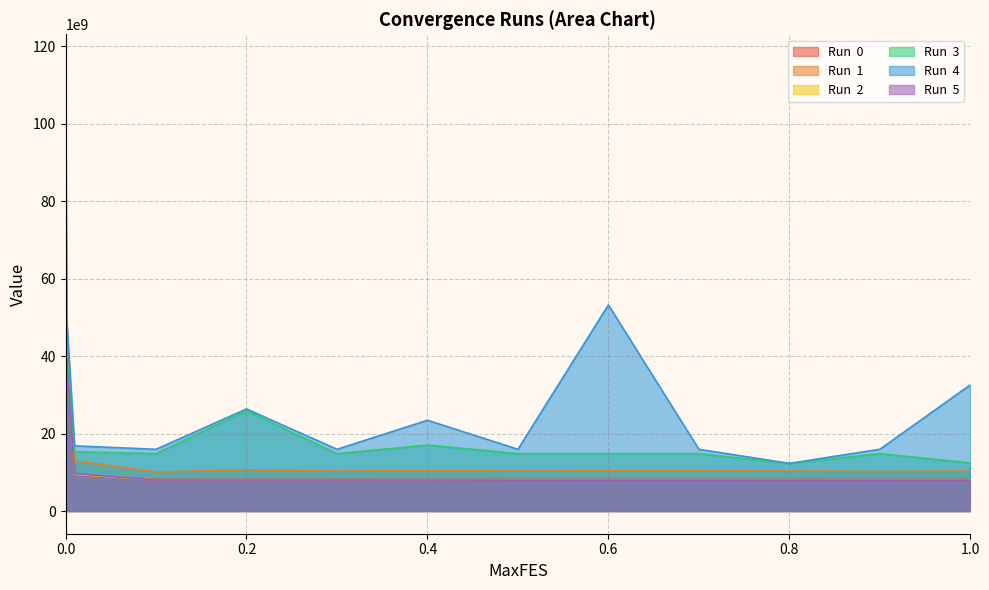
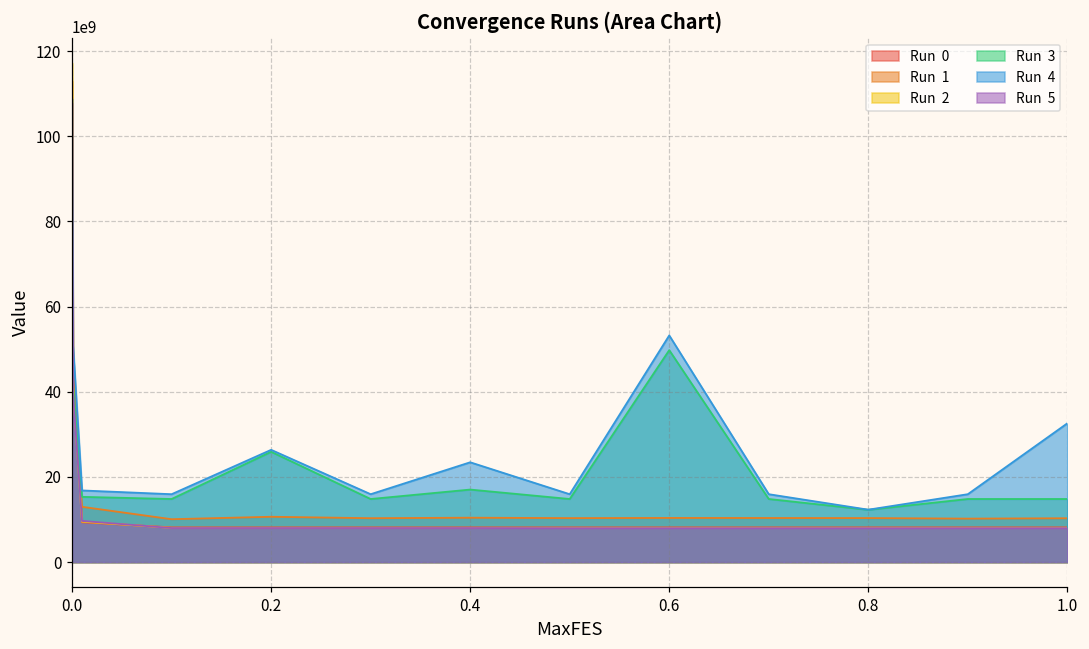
Run 3, 0.6: 15000000000 -> 50000000000
Run 3, 1.0: 12000000000 -> 15000000000
